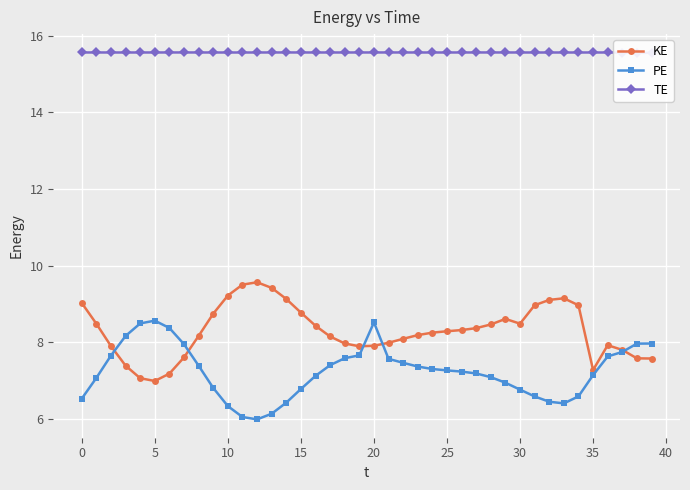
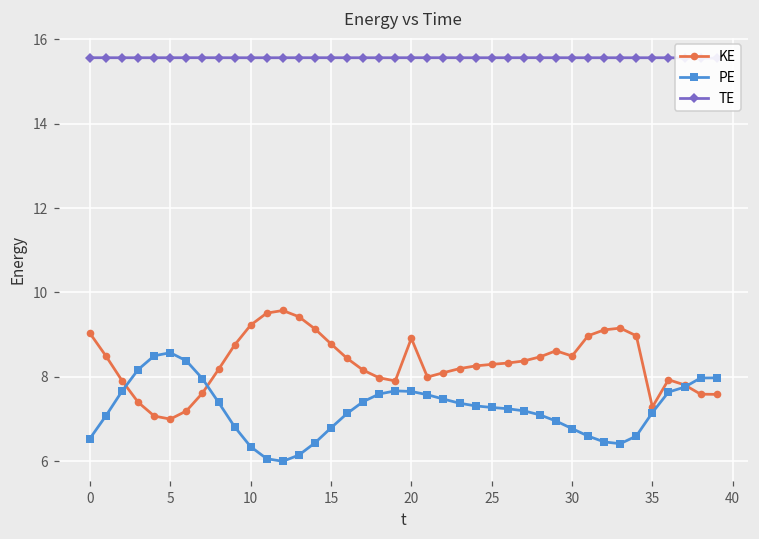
KE, 20: 7.9 -> 8.9
PE, 20: 8.5 -> 7.7
